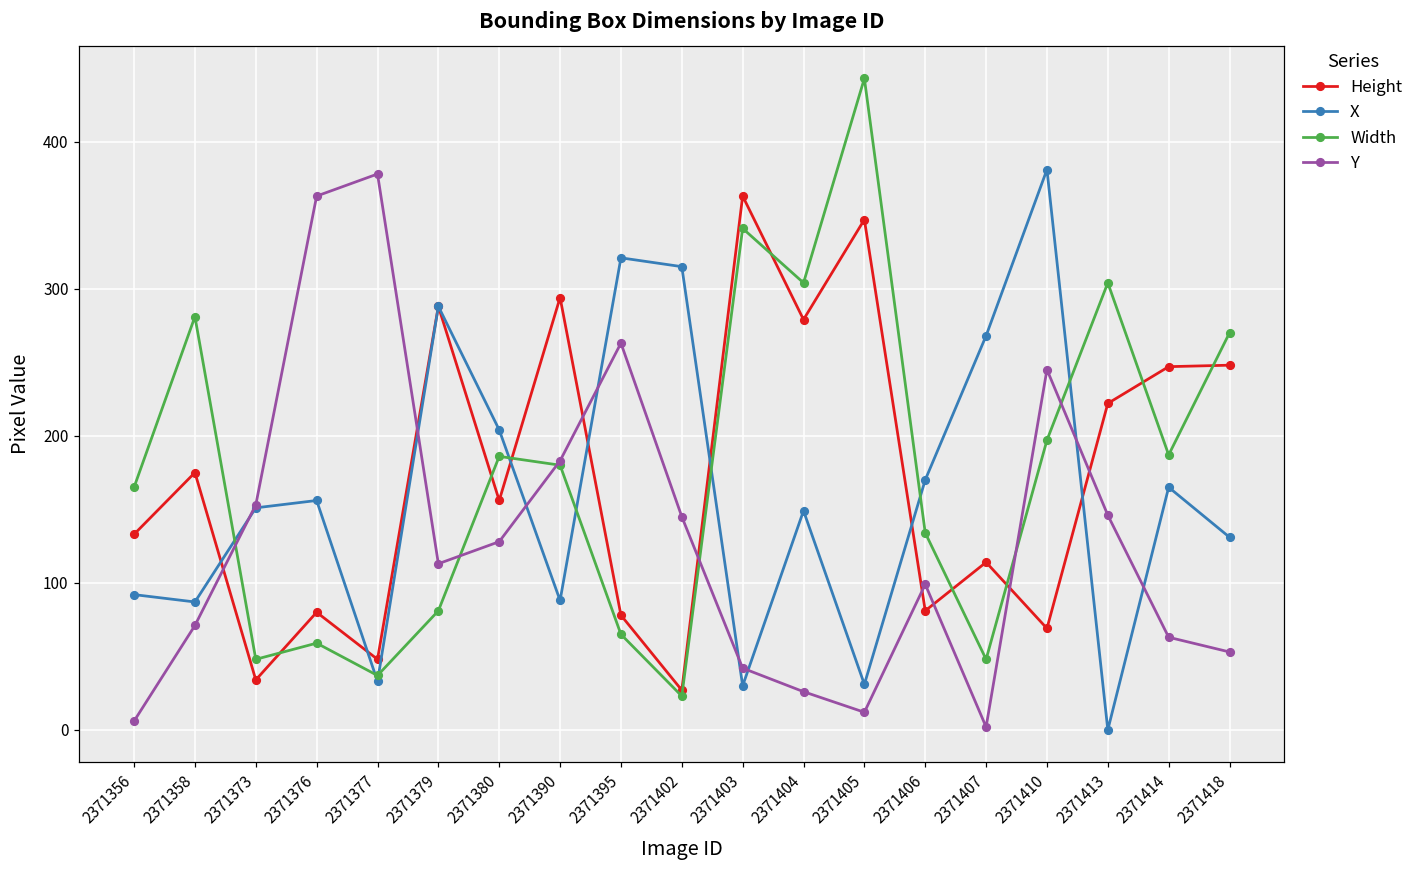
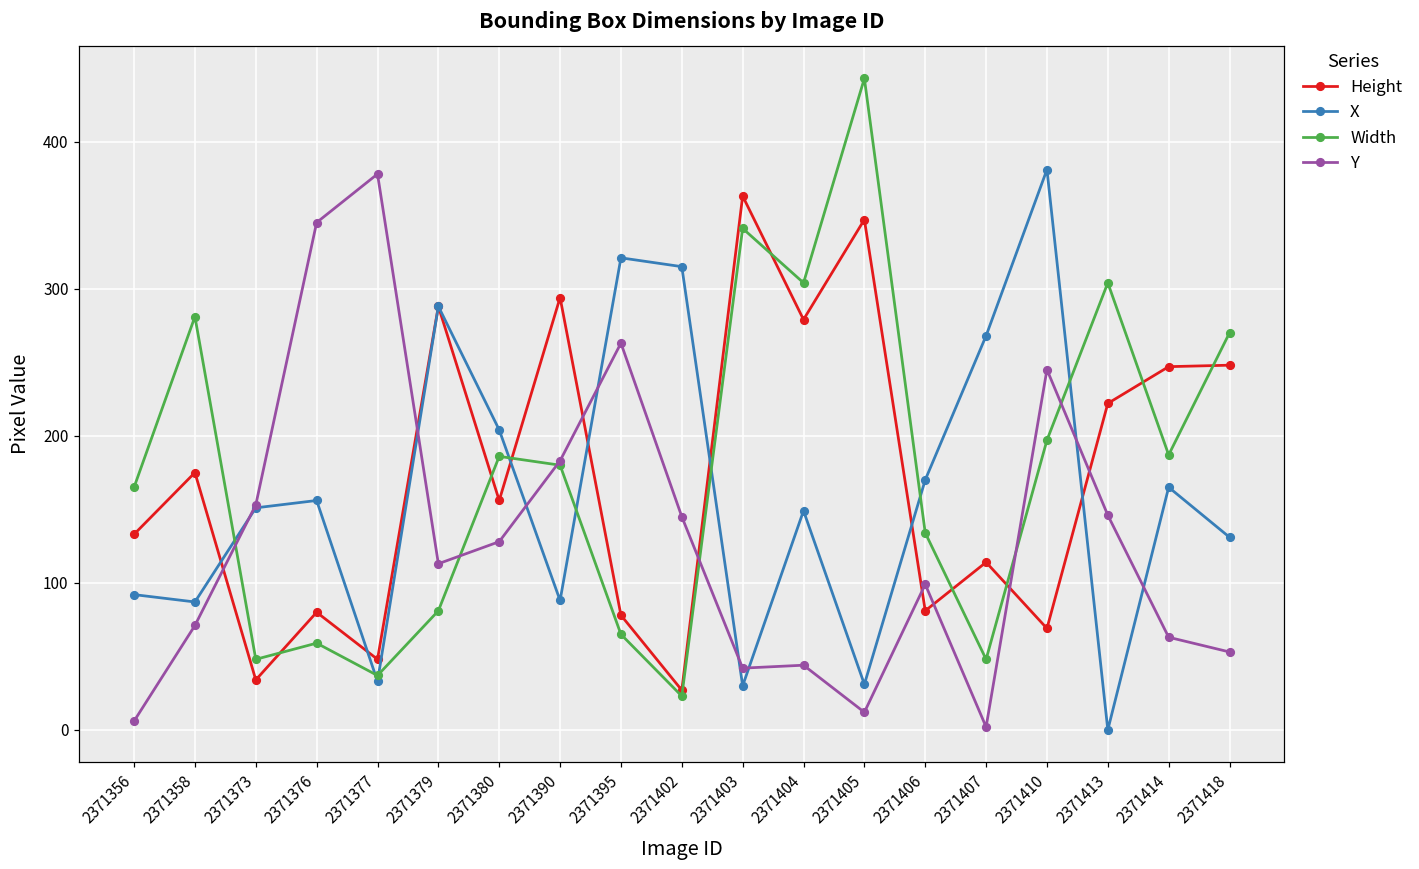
Y, 2371376: 363 -> 345
Y, 2371404: 26 -> 44
